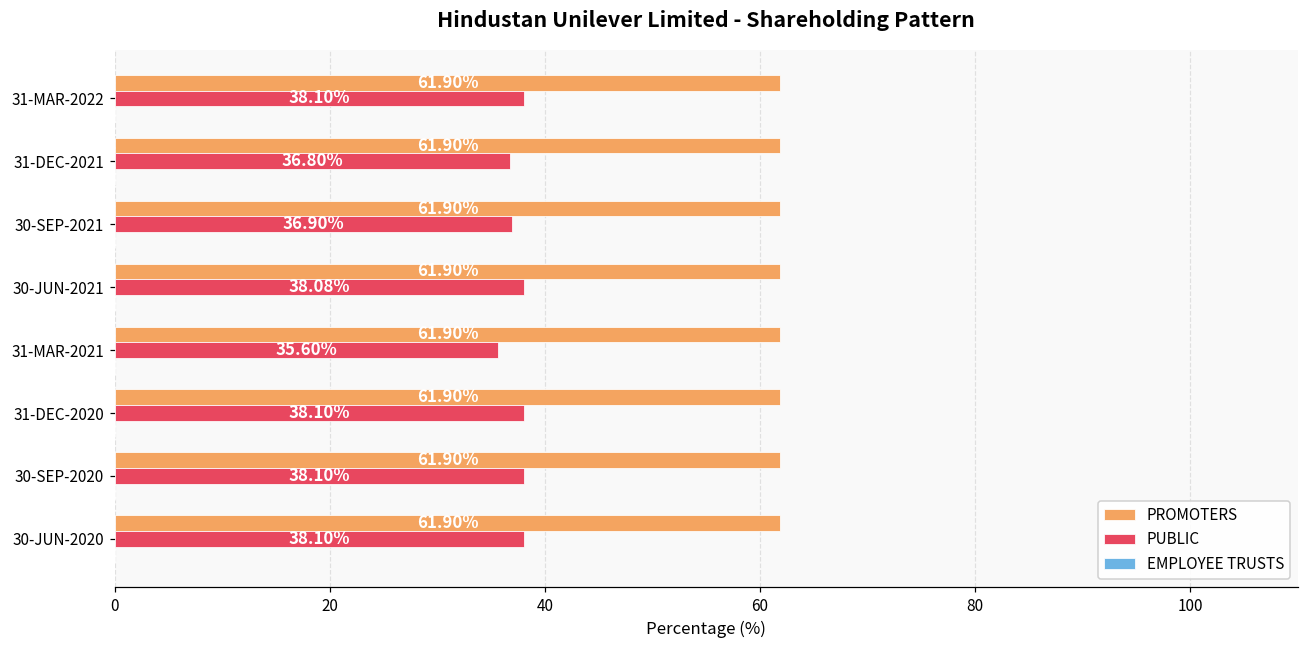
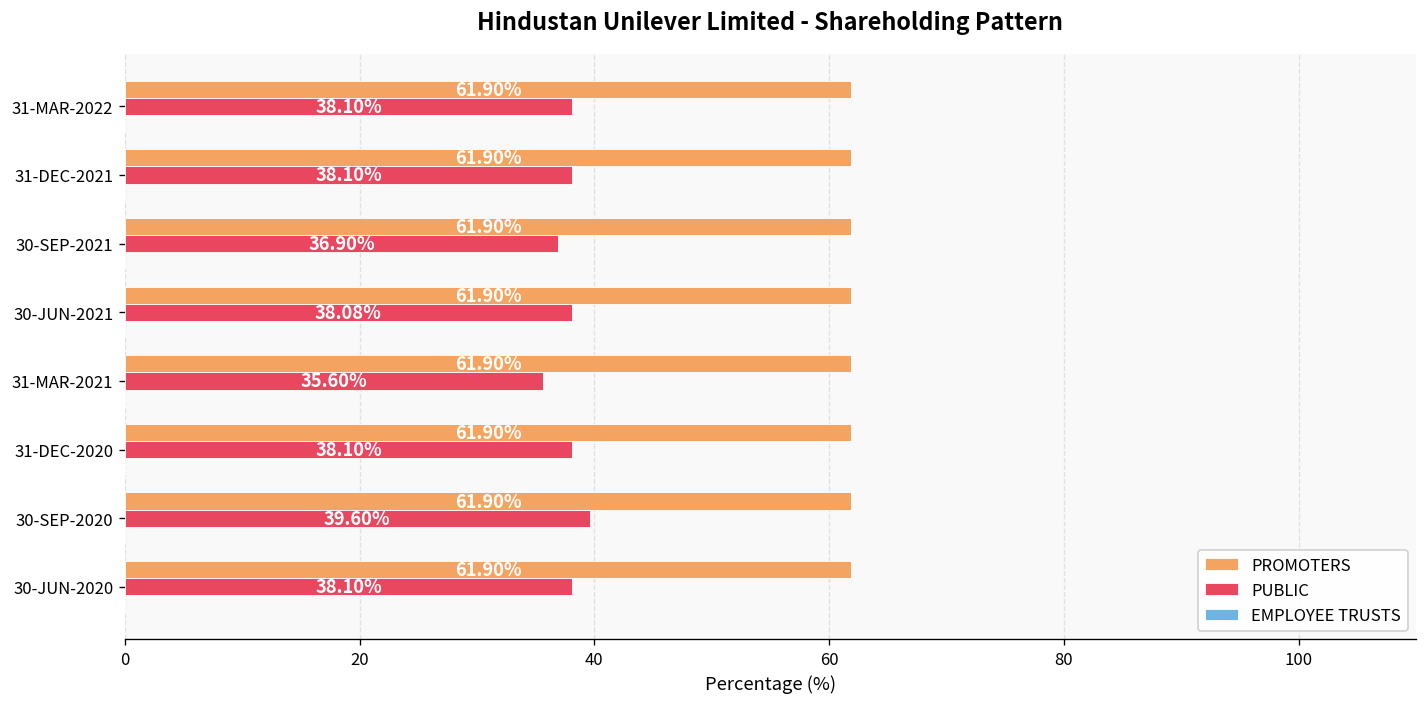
PUBLIC, 31-DEC-2021: 36.80% -> 38.10%
PUBLIC, 30-SEP-2020: 38.10% -> 39.60%
